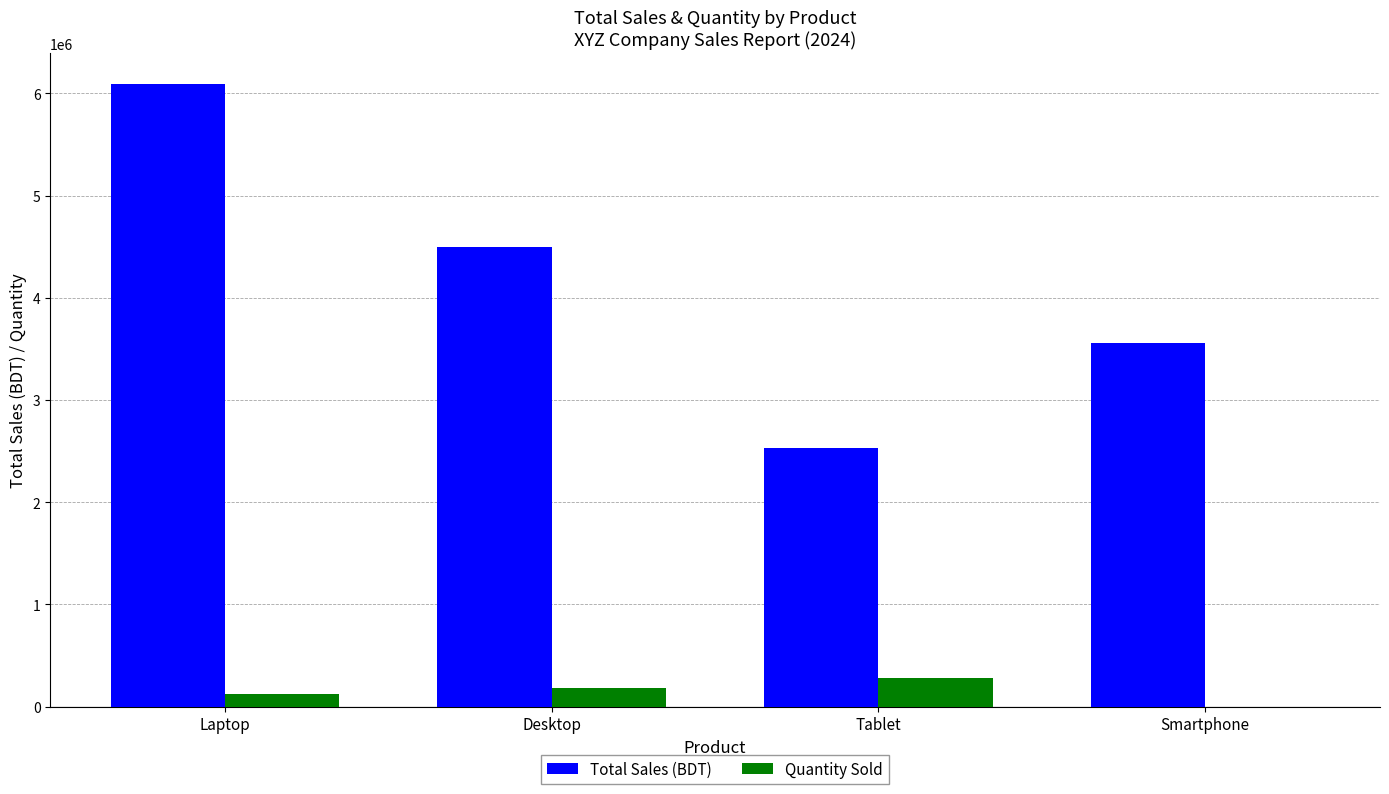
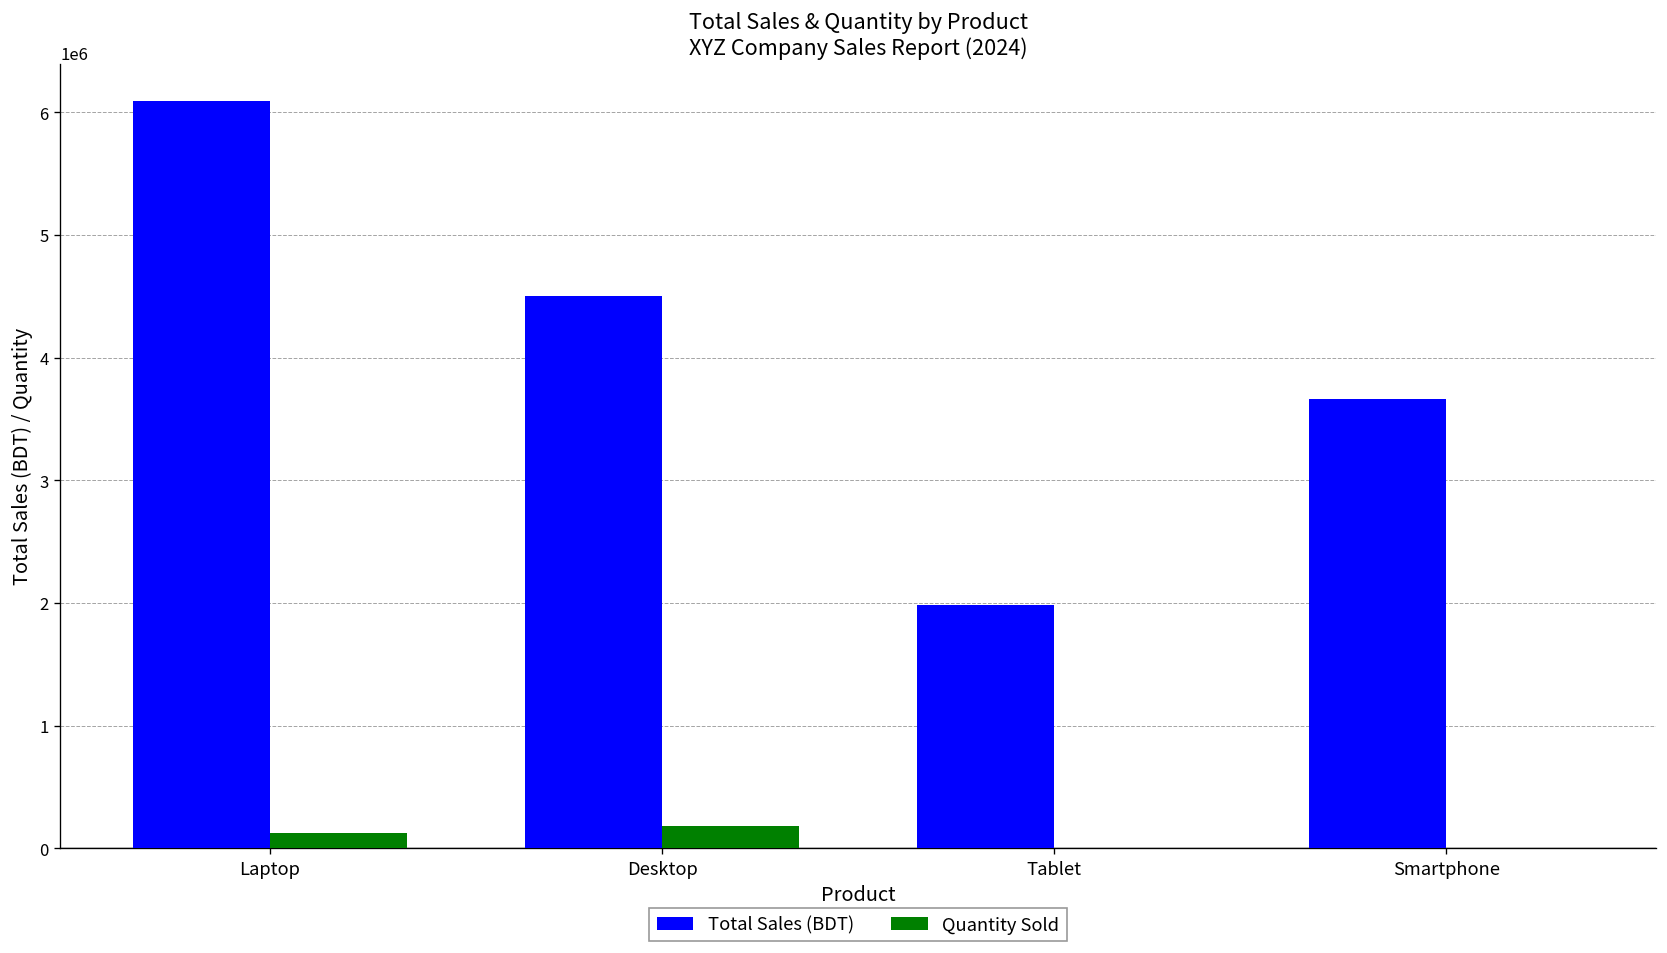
Total Sales (BDT), Tablet: 2530000 -> 1980000
Quantity Sold, Tablet: 280000 -> 0
Total Sales (BDT), Smartphone: 3560000 -> 3660000
